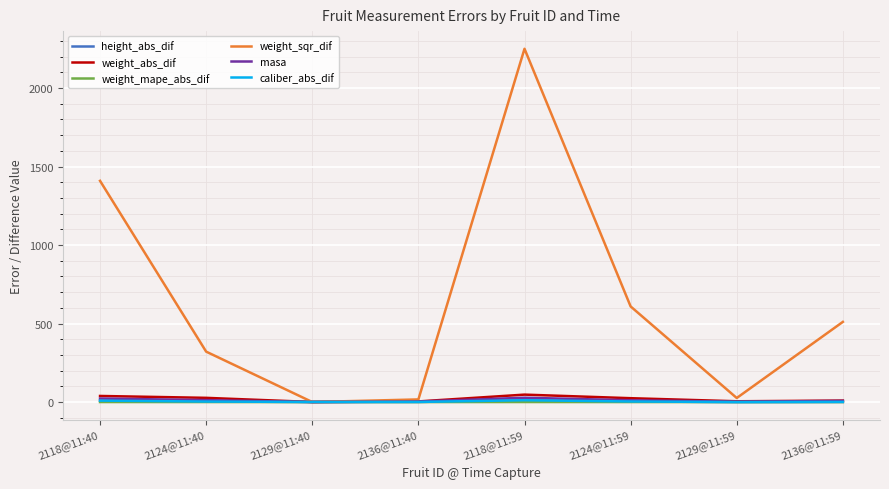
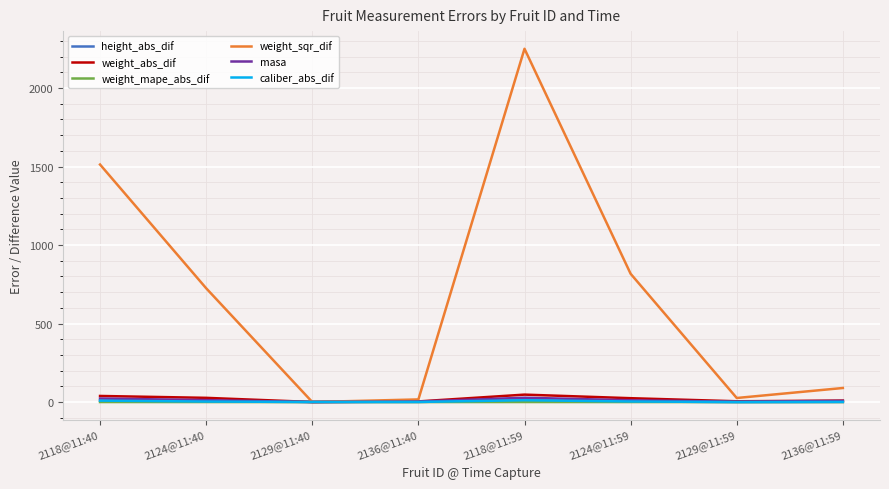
weight_sqr_dif, 2118@11:40: 1410 -> 1510
weight_sqr_dif, 2124@11:40: 320 -> 720
weight_sqr_dif, 2124@11:59: 610 -> 820
weight_sqr_dif, 2136@11:59: 510 -> 90
